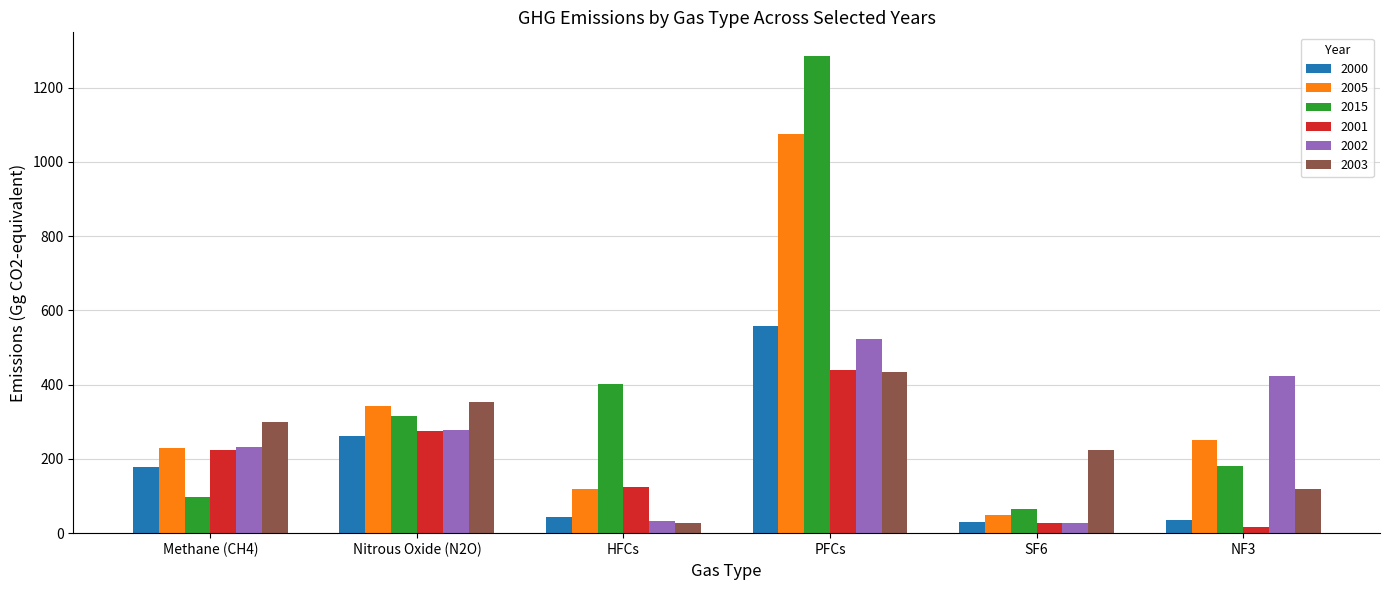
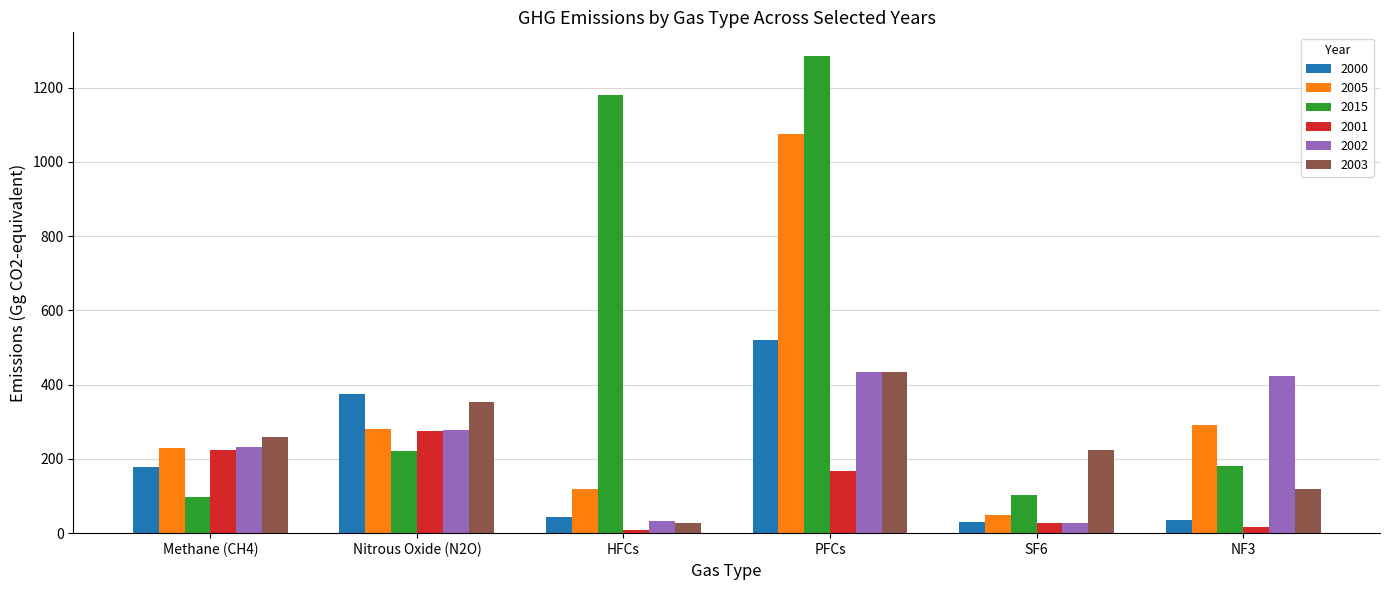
2003, Methane (CH4): 300 -> 260
2000, Nitrous Oxide (N2O): 260 -> 380
2005, Nitrous Oxide (N2O): 340 -> 280
2015, Nitrous Oxide (N2O): 320 -> 220
2015, HFCs: 400 -> 1180
2001, HFCs: 120 -> 10
2000, PFCs: 560 -> 520
2001, PFCs: 440 -> 170
2002, PFCs: 520 -> 430
2015, SF6: 70 -> 100
2005, NF3: 250 -> 290
